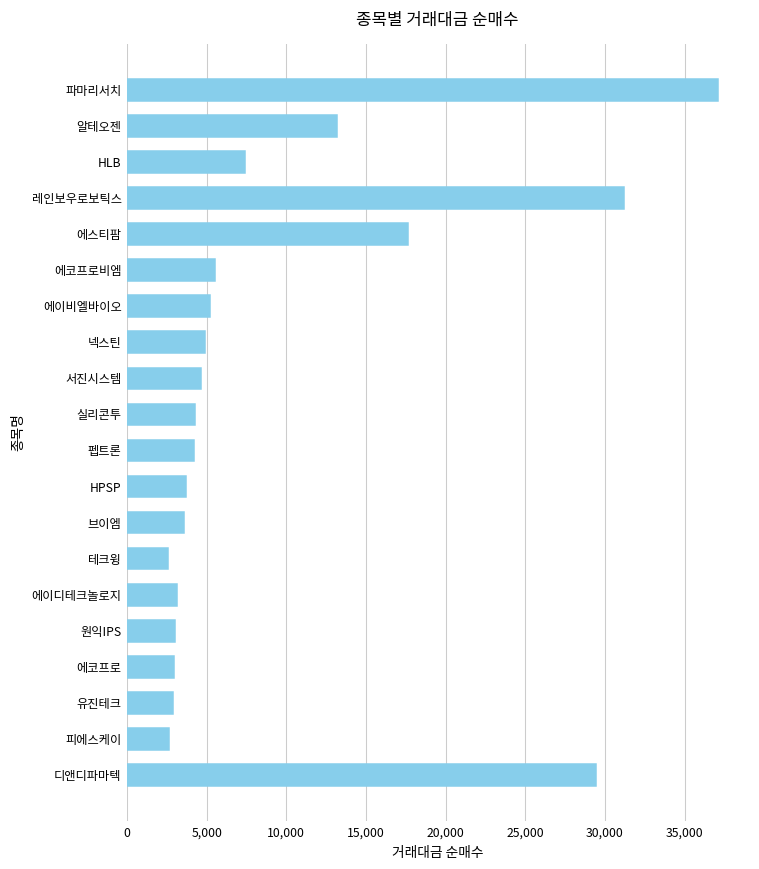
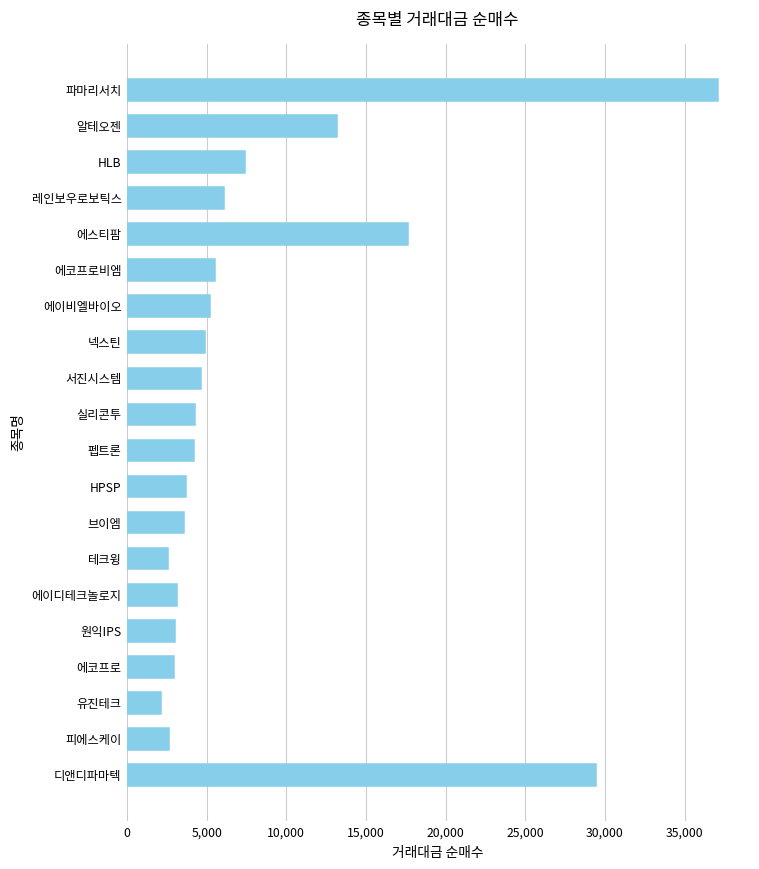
레인보우로보틱스: 31,200 -> 6,100
유진테크: 2,900 -> 2,100
